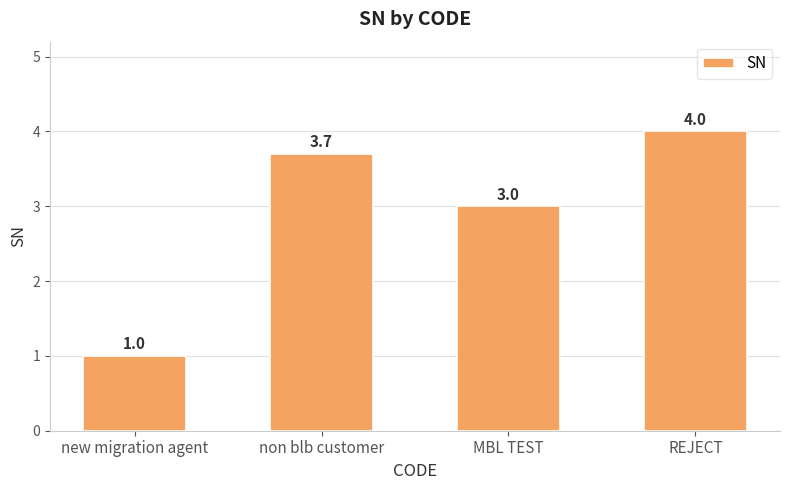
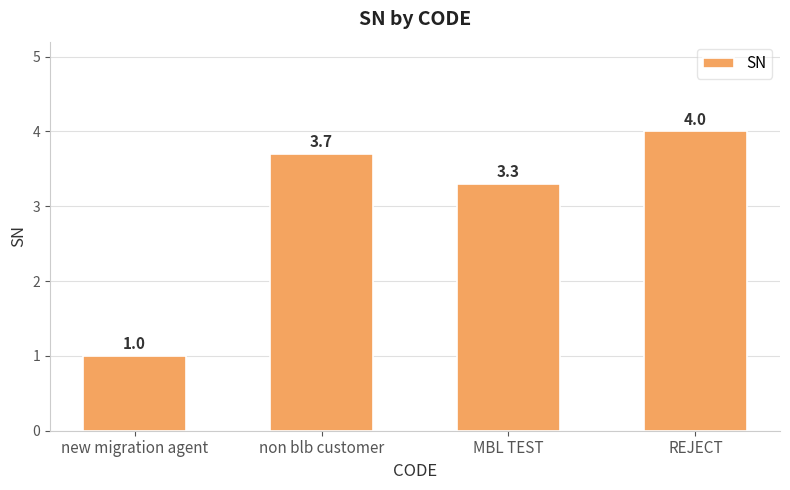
MBL TEST: 3.0 -> 3.3
